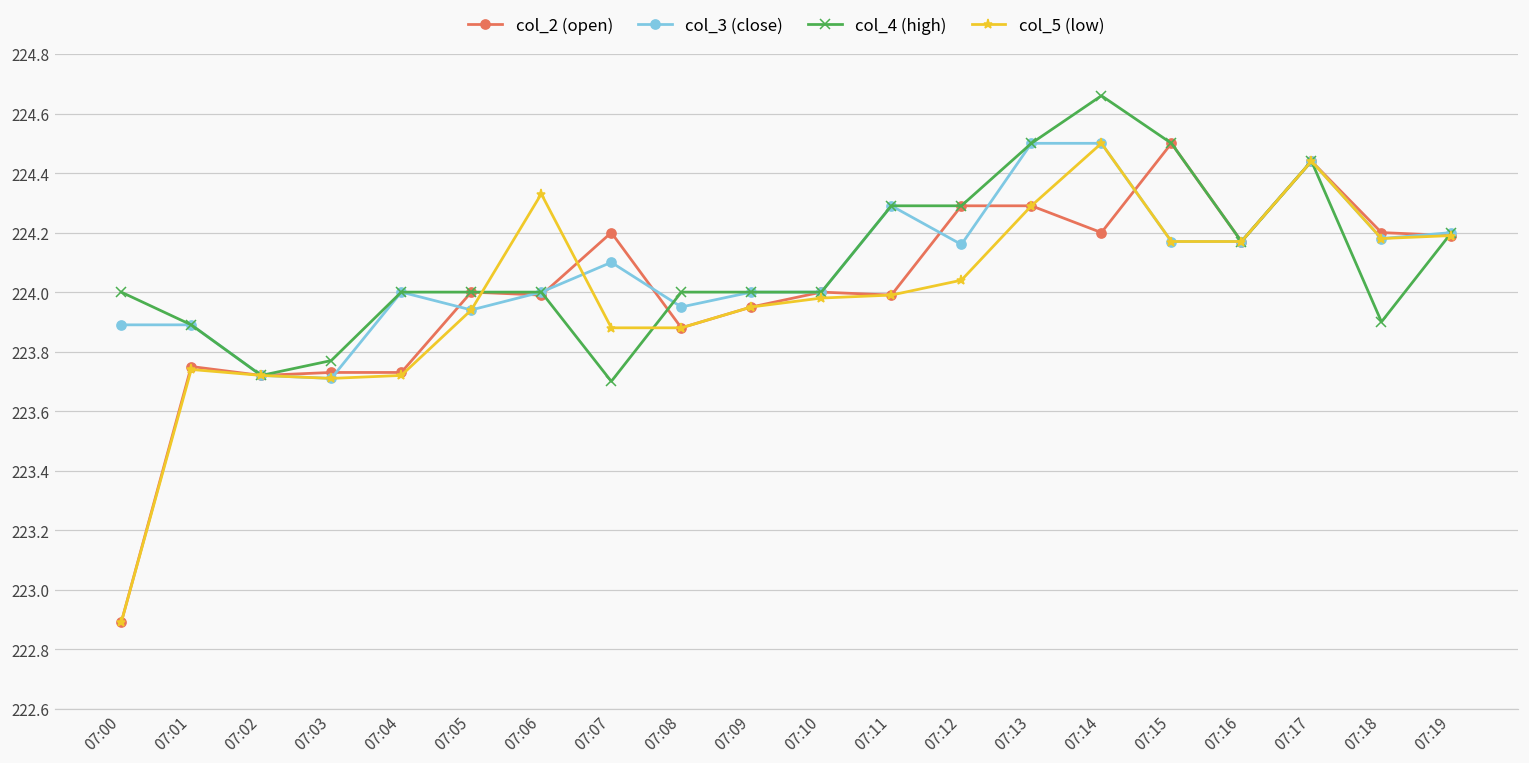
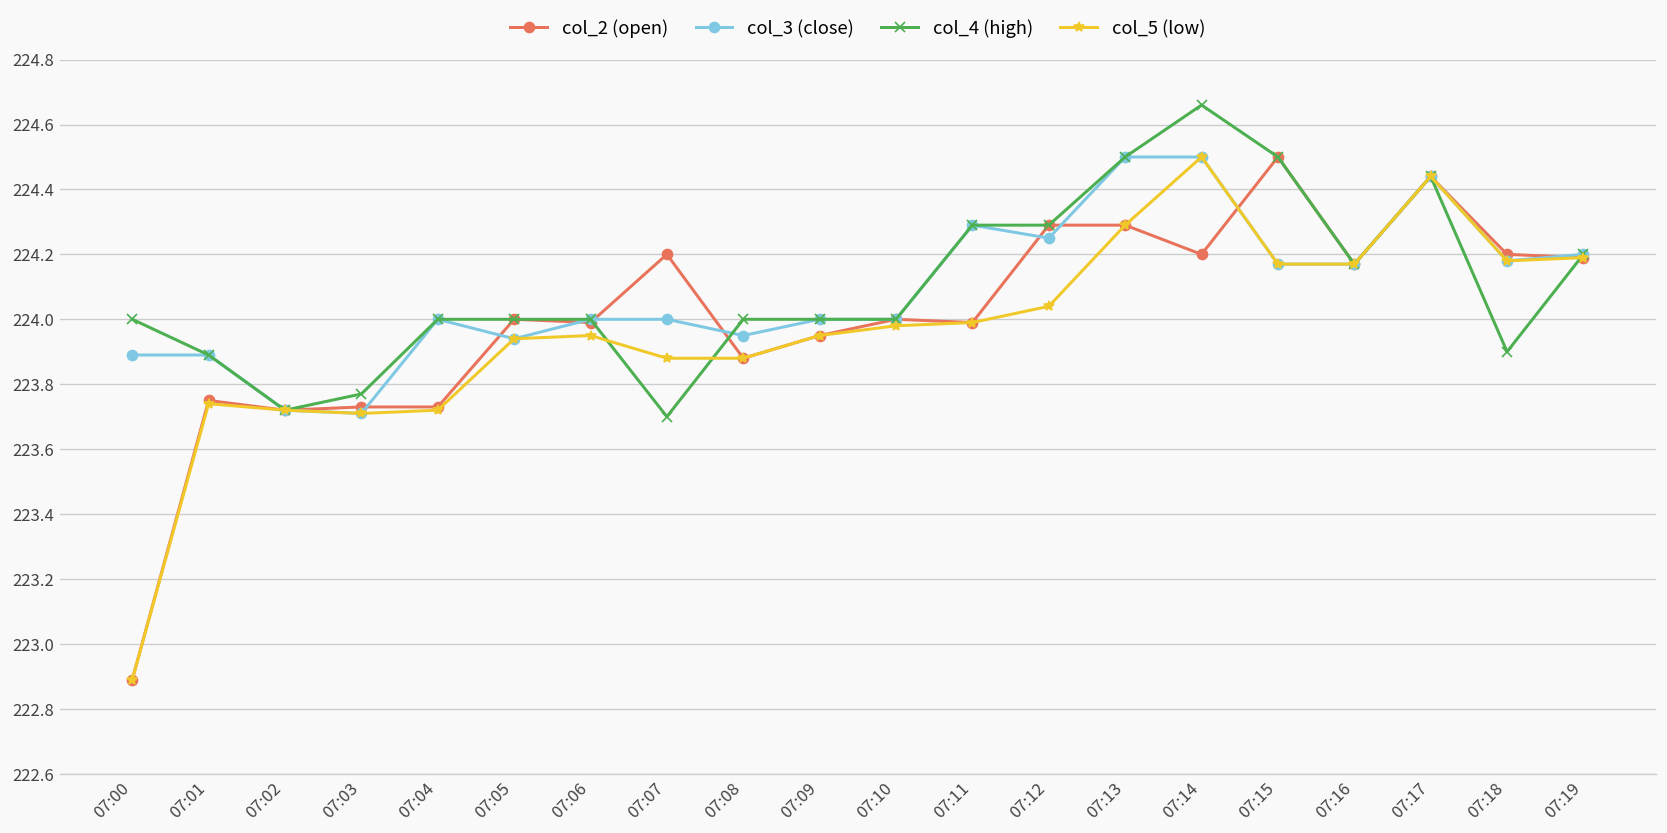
col_5 (low), 07:06: 224.33 -> 223.95
col_3 (close), 07:07: 224.1 -> 224.0
col_3 (close), 07:12: 224.16 -> 224.25
